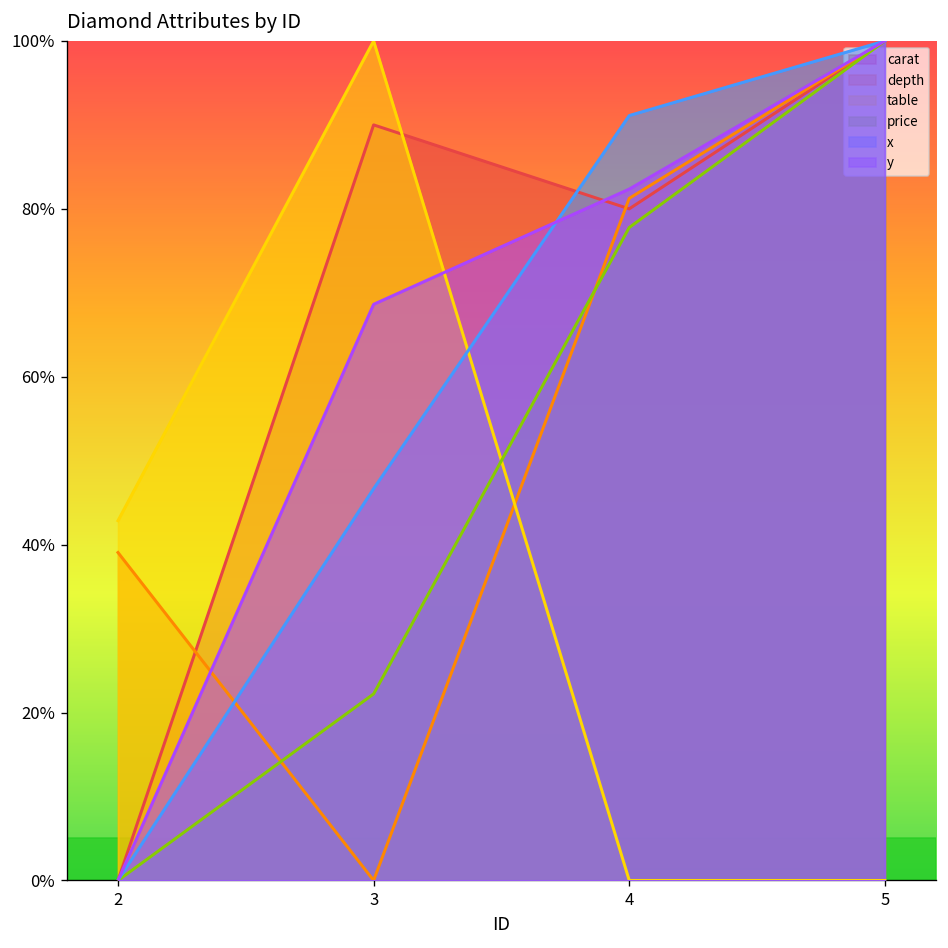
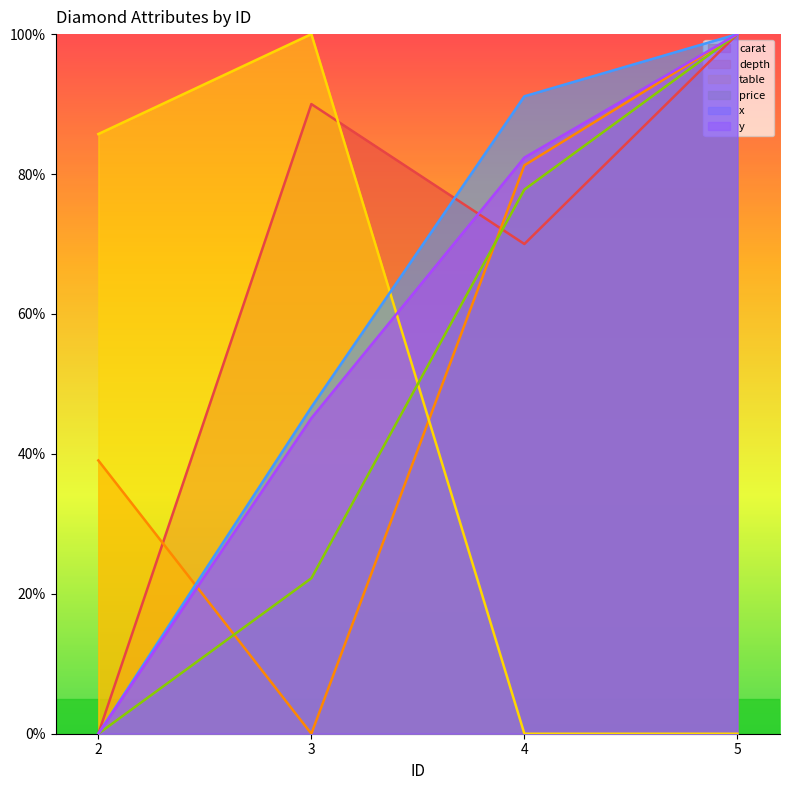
table, 2: 43% -> 86%
y, 3: 69% -> 45%
carat, 4: 80% -> 70%
